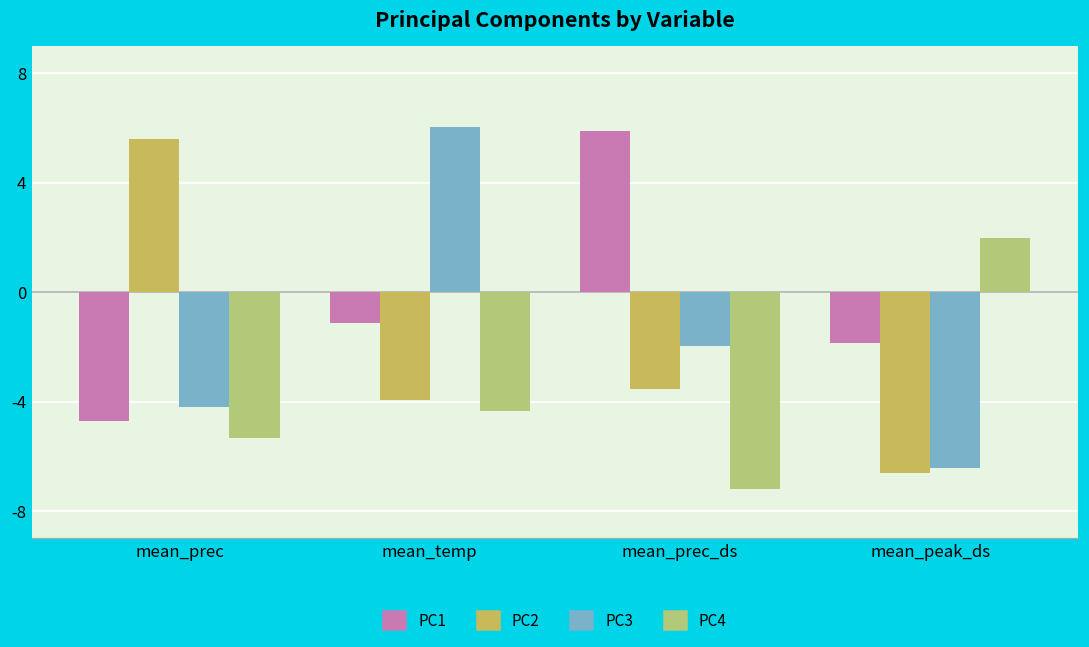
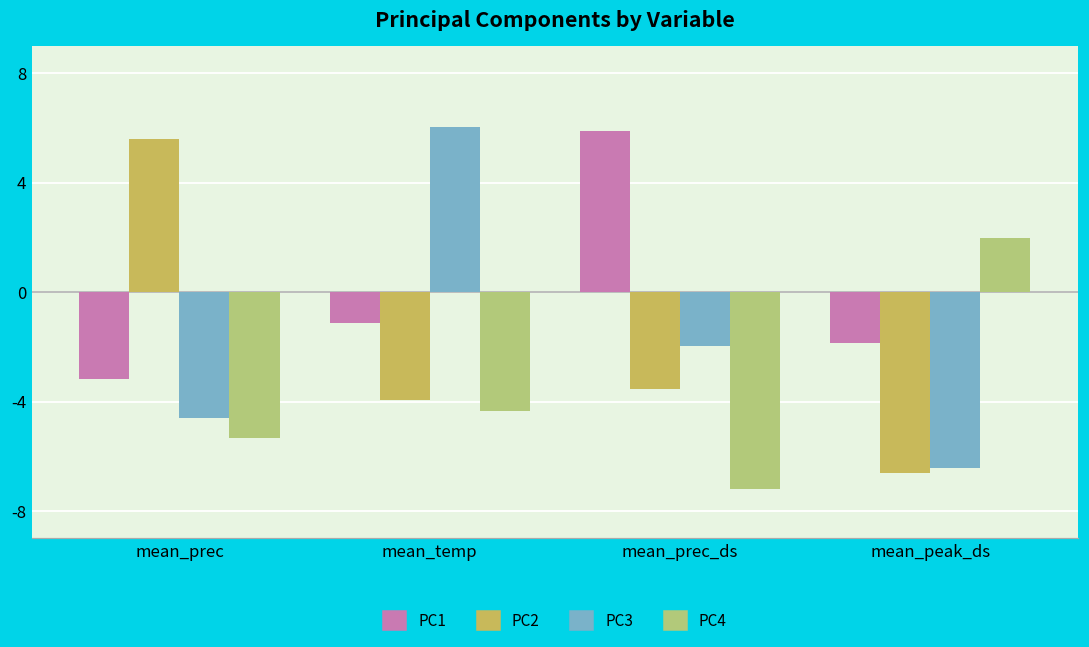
PC1, mean_prec: -4.7 -> -3.2
PC3, mean_prec: -4.2 -> -4.6
